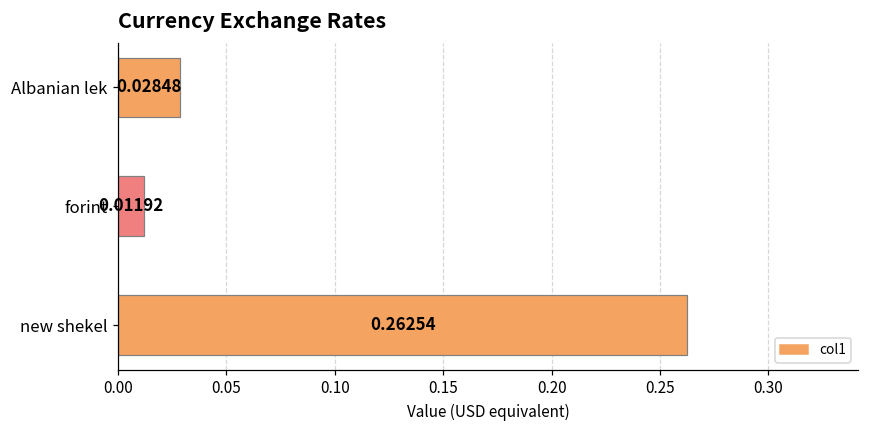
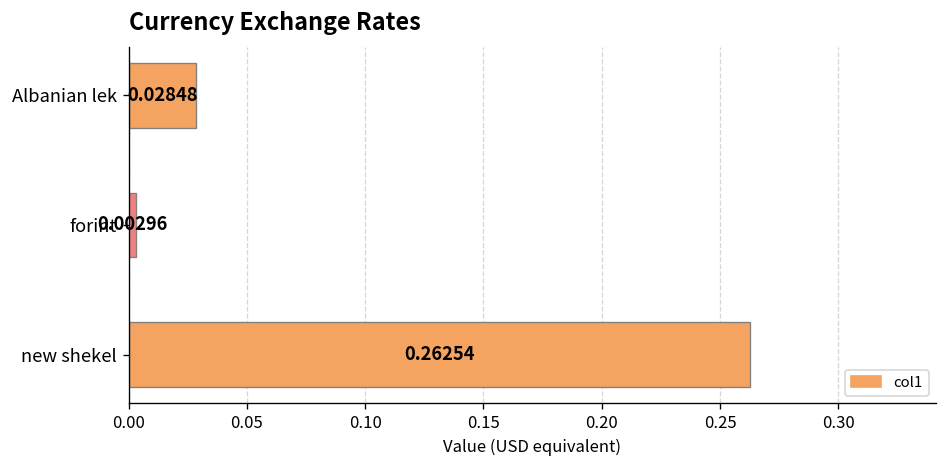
forint: 0.01192 -> 0.00296
